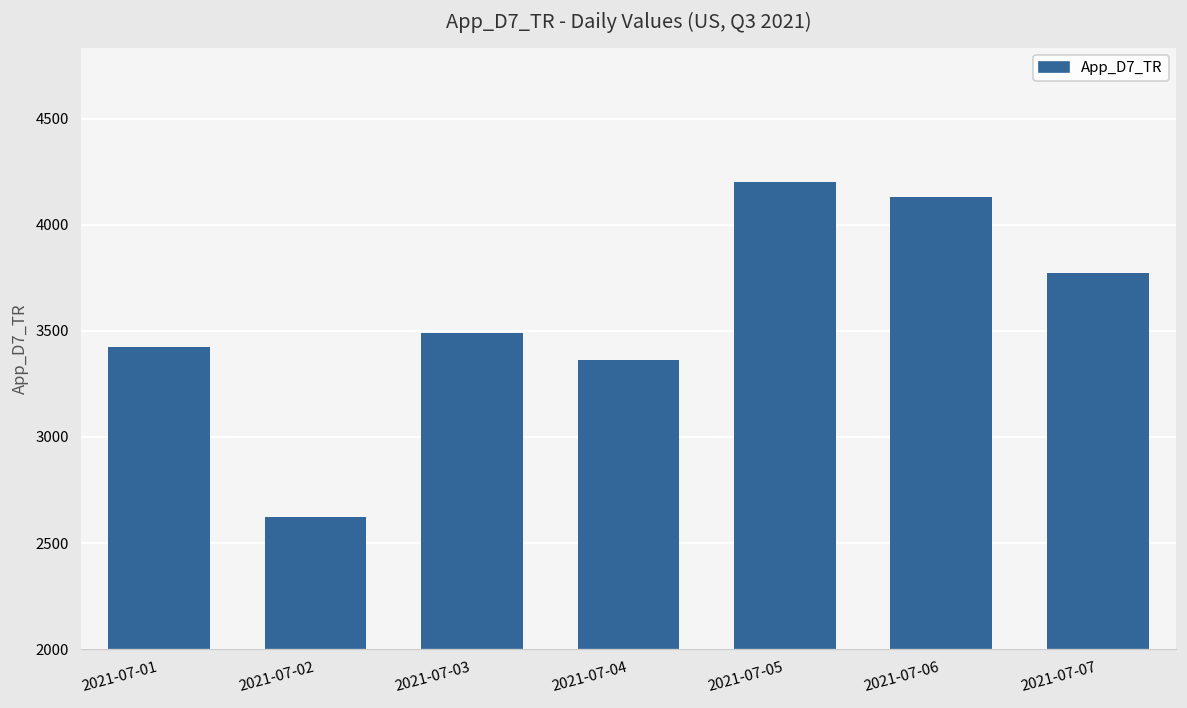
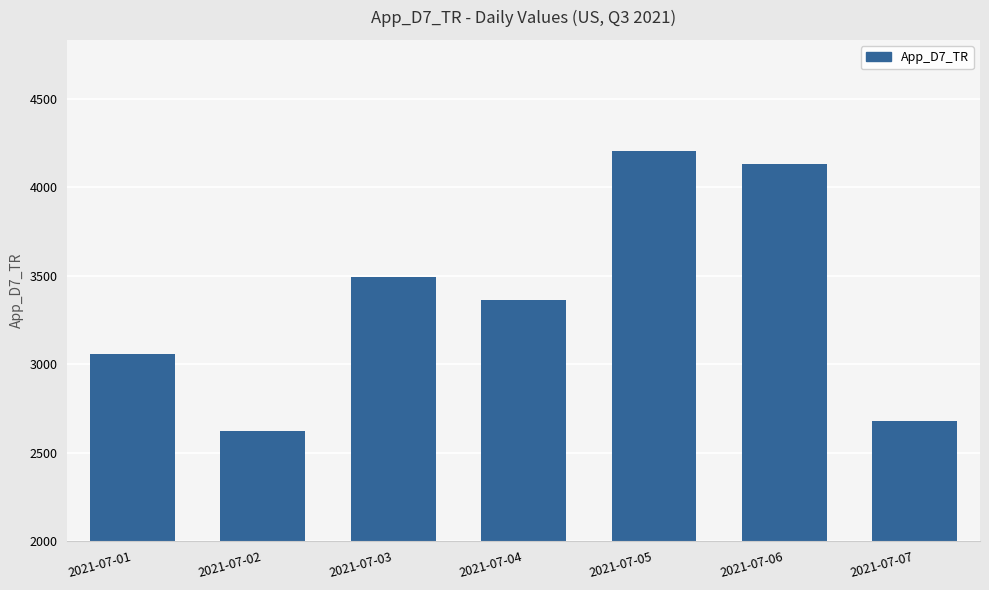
2021-07-01: 3420 -> 3050
2021-07-07: 3770 -> 2680
